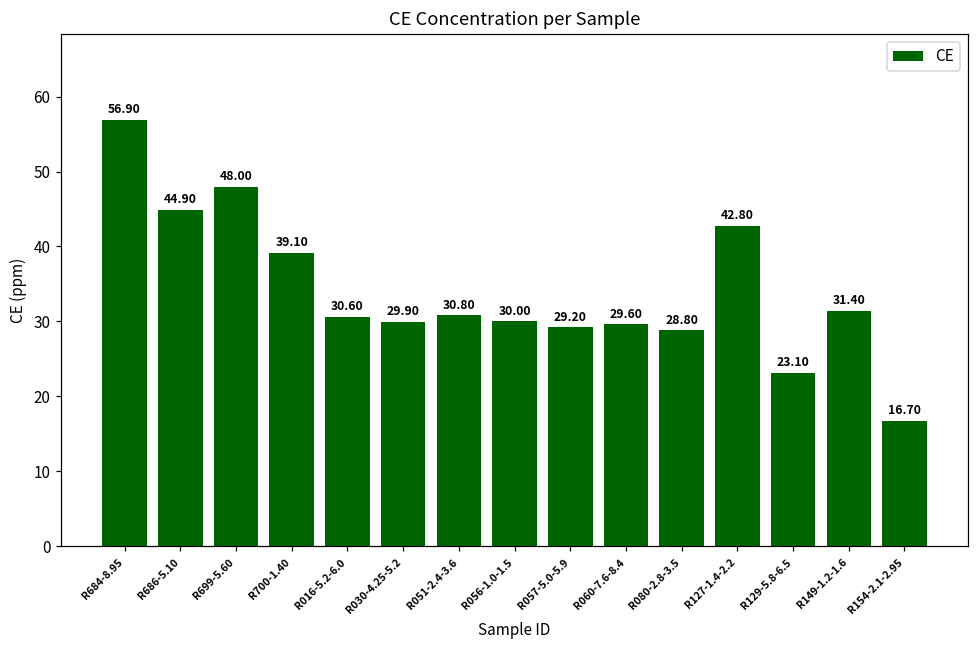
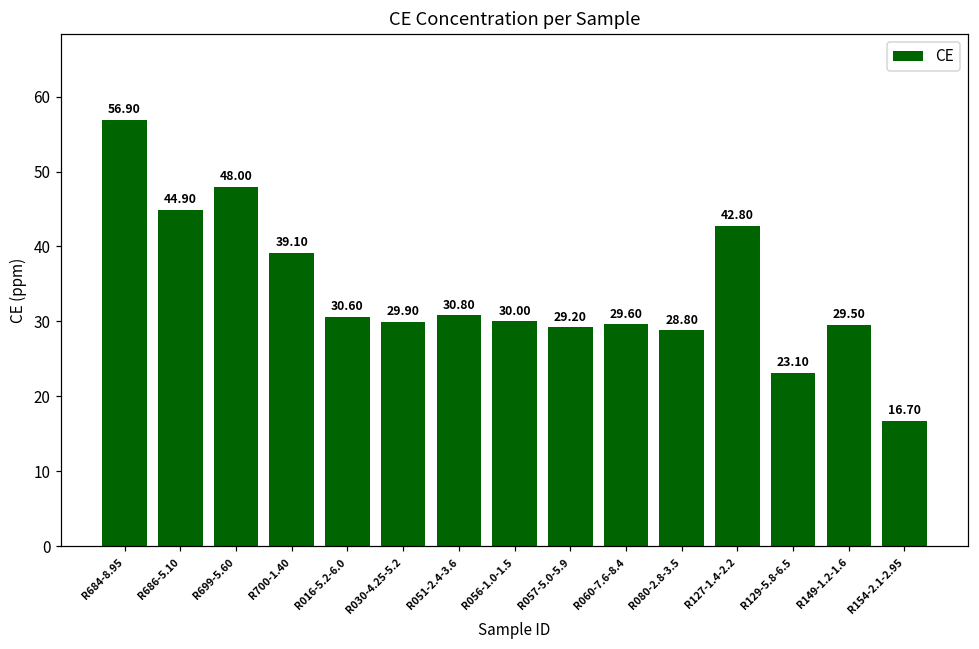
R149-1.2-1.6: 31.40 -> 29.50
